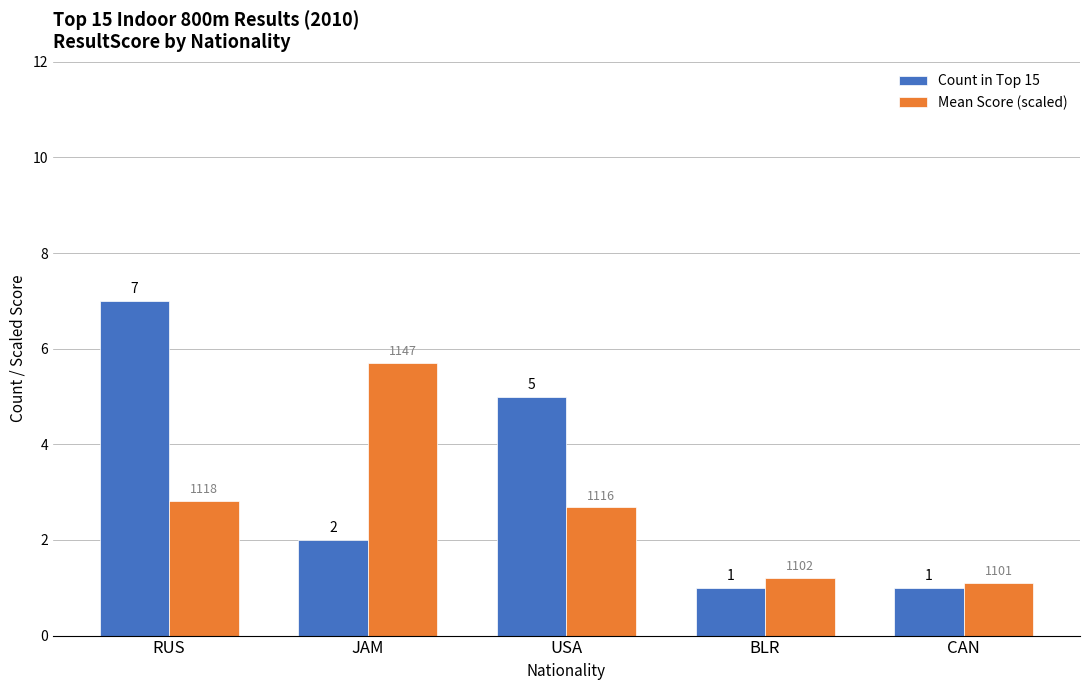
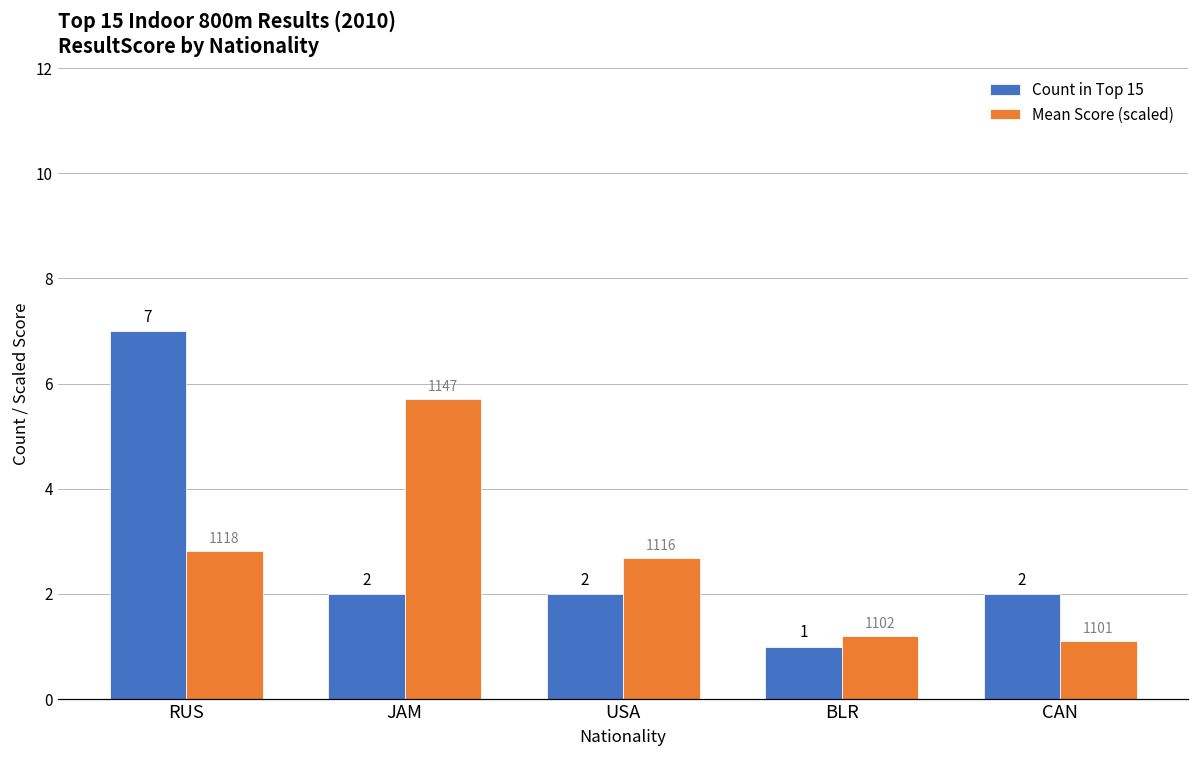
Count in Top 15, USA: 5 -> 2
Count in Top 15, CAN: 1 -> 2
